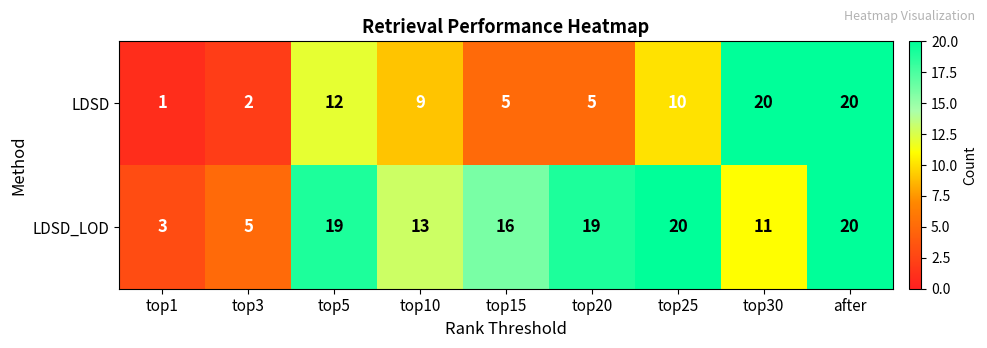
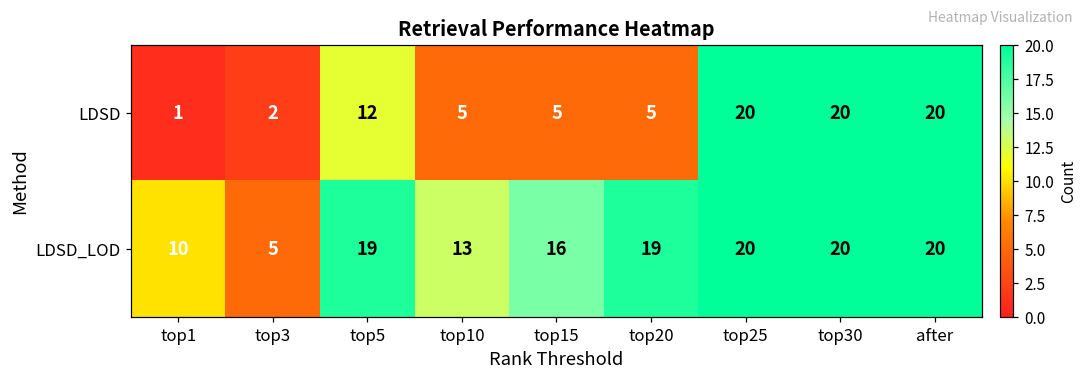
LDSD, top10: 9 -> 5
LDSD, top25: 10 -> 20
LDSD_LOD, top1: 3 -> 10
LDSD_LOD, top30: 11 -> 20
